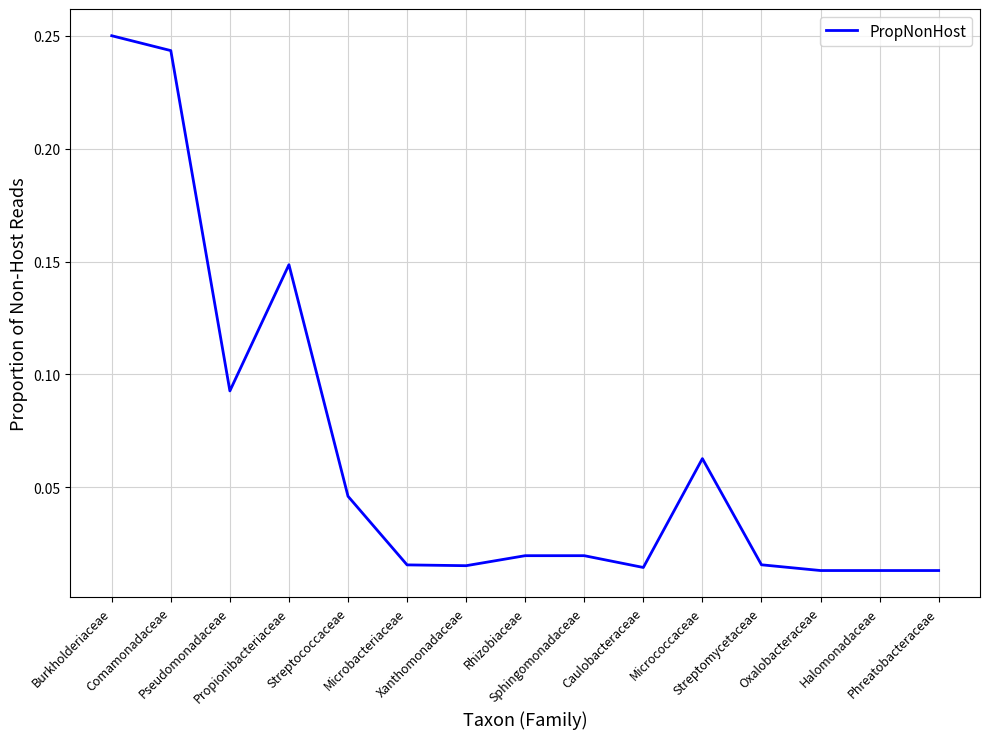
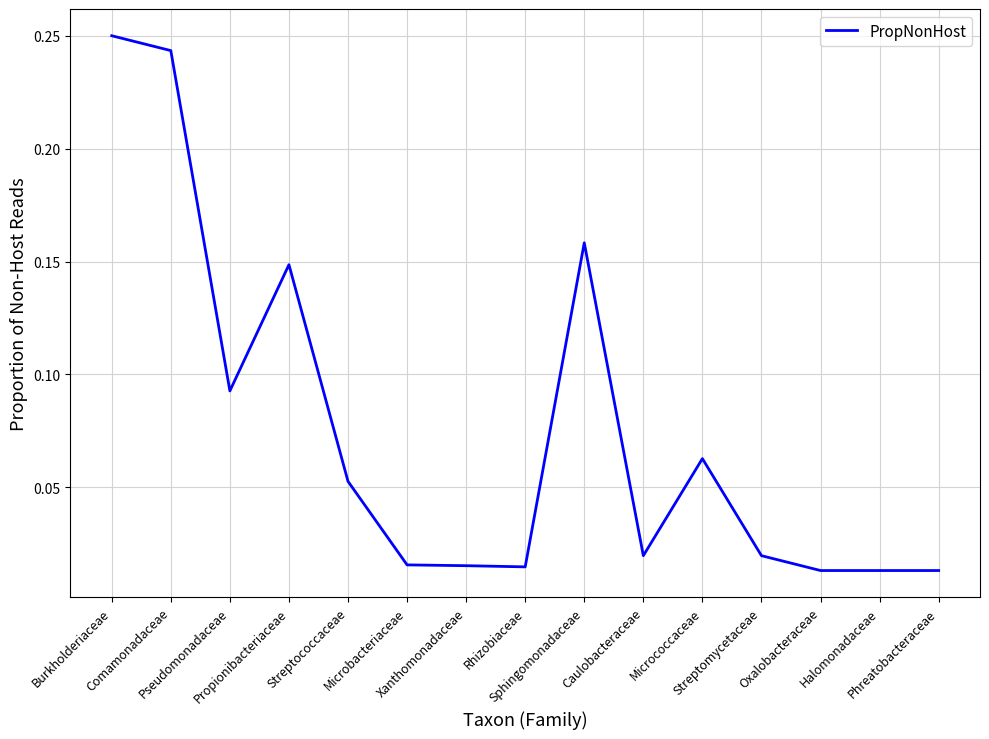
Streptococcaceae: 0.046 -> 0.053
Rhizobiaceae: 0.020 -> 0.015
Sphingomonadaceae: 0.020 -> 0.158
Caulobacteraceae: 0.015 -> 0.020
Streptomycetaceae: 0.016 -> 0.020
